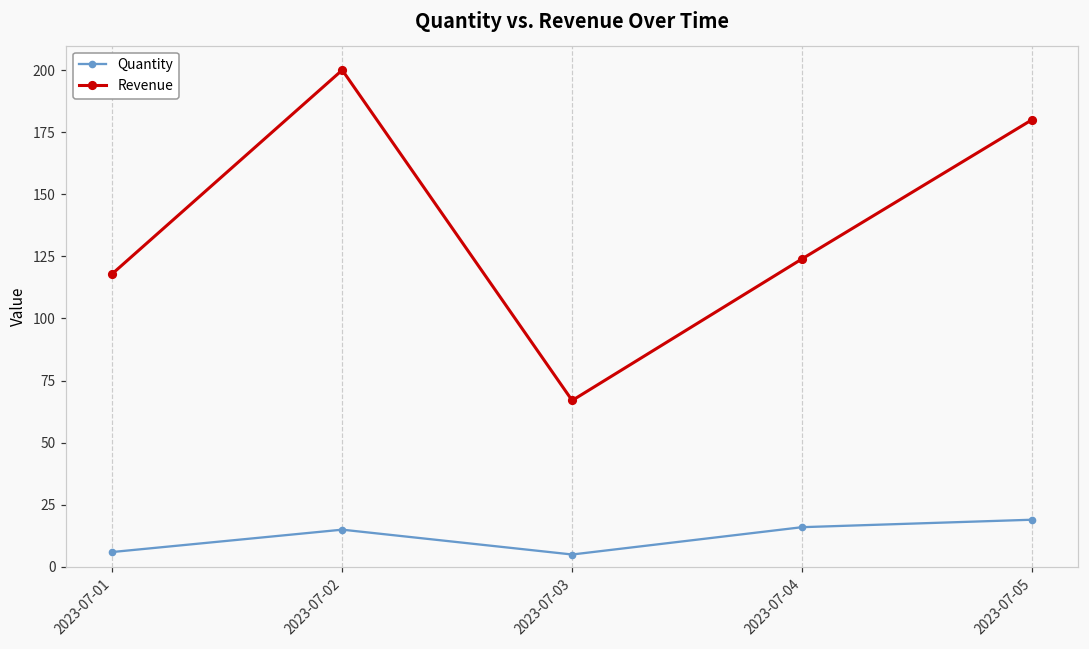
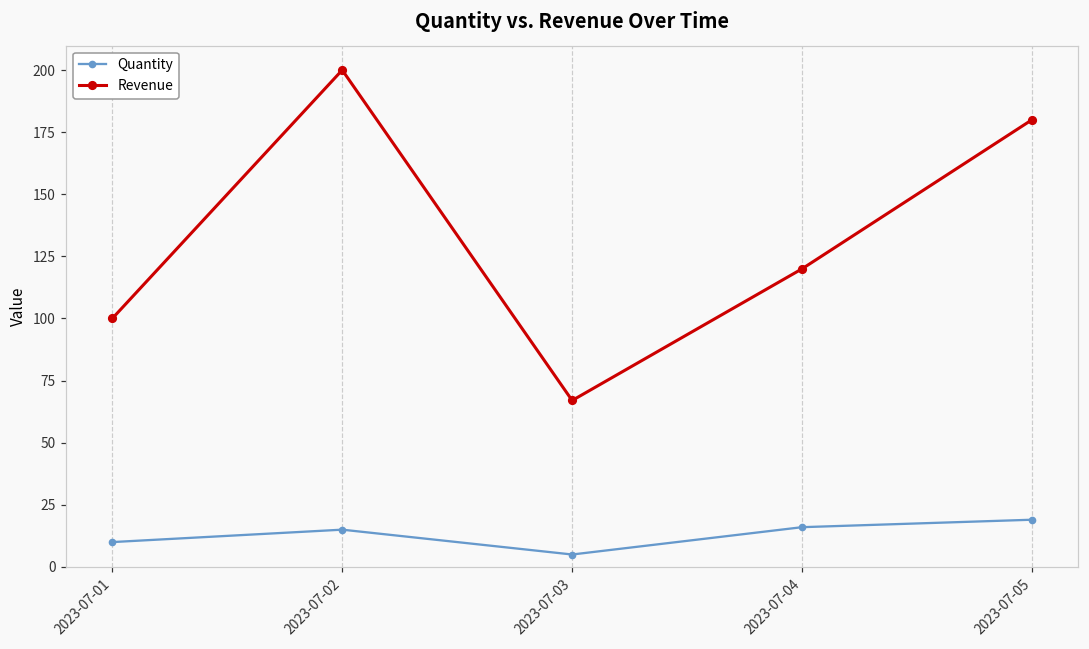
Quantity, 2023-07-01: 6 -> 10
Revenue, 2023-07-01: 118 -> 100
Revenue, 2023-07-04: 124 -> 120
